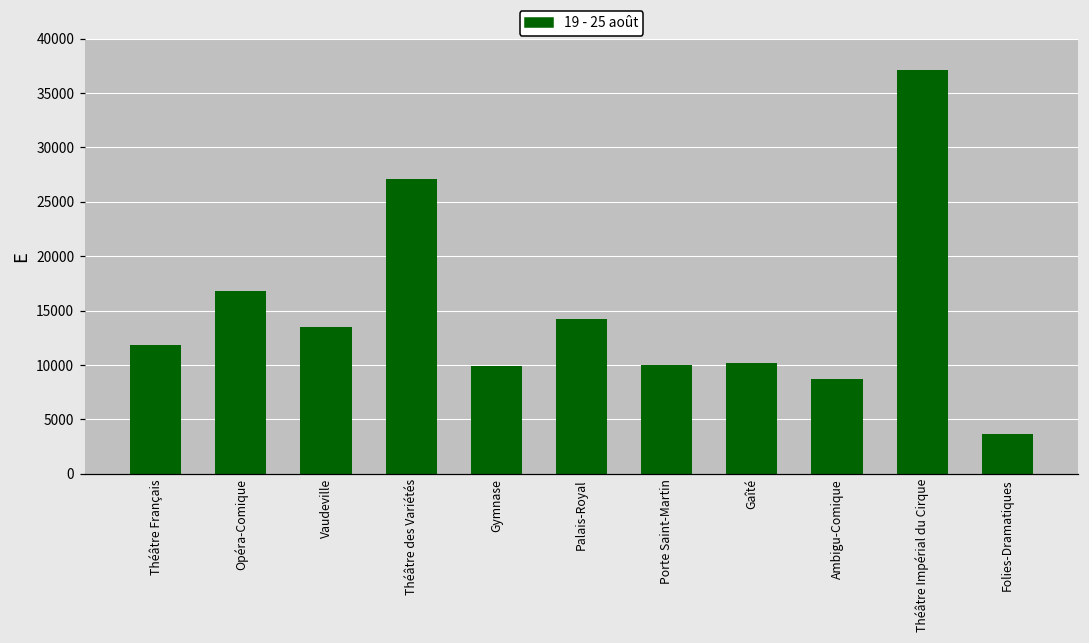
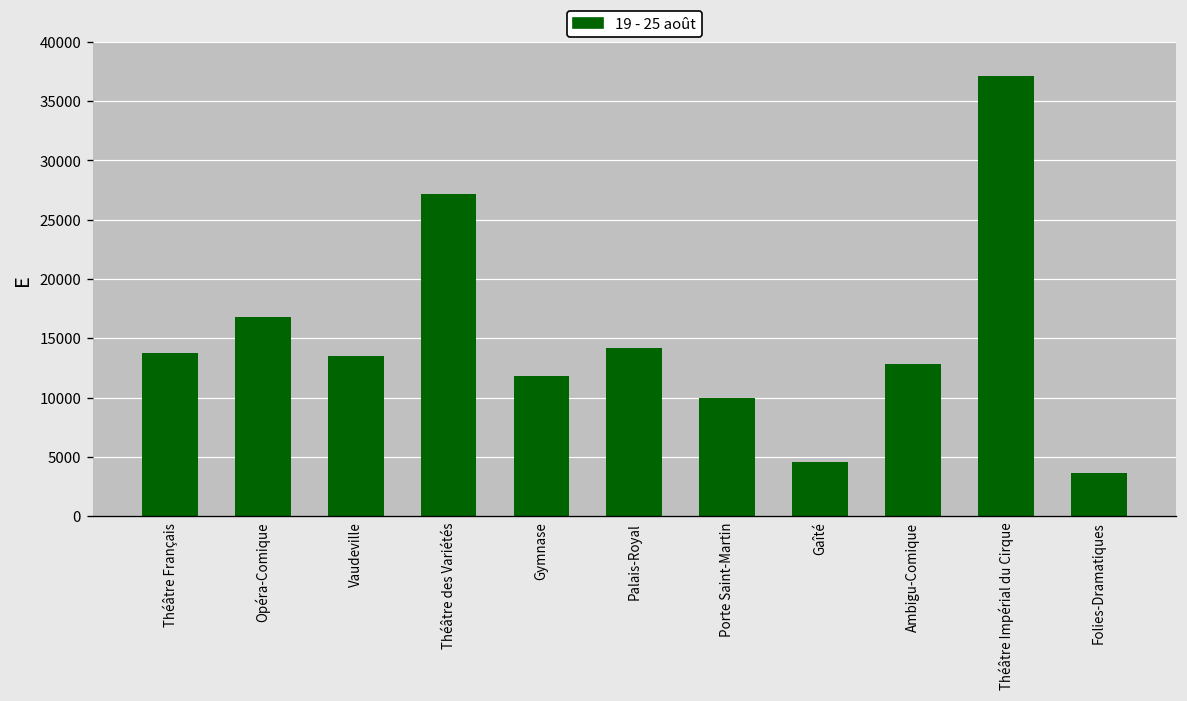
Théâtre Français: 12000 -> 14000
Gymnase: 10000 -> 12000
Gaîté: 10000 -> 5000
Ambigu-Comique: 9000 -> 13000
